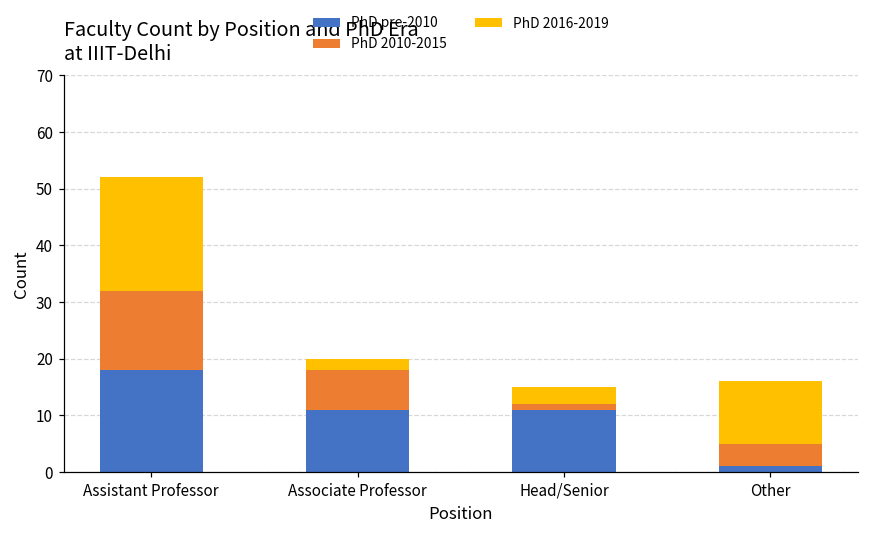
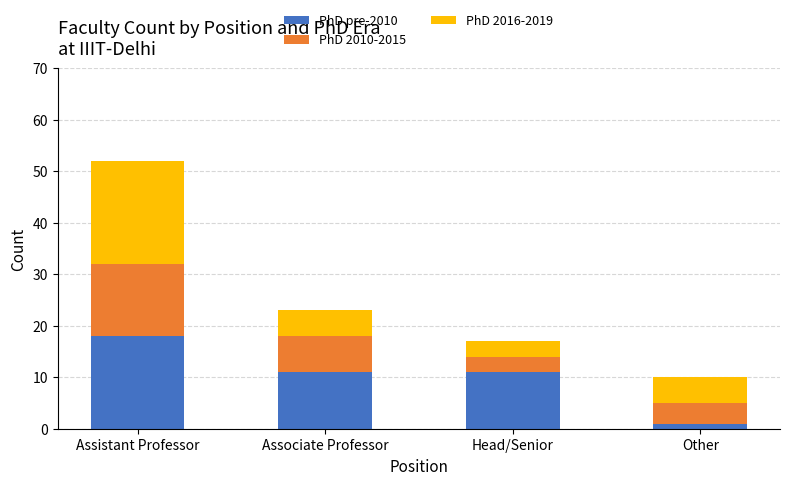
PhD 2016-2019, Associate Professor: 2 -> 5
PhD 2010-2015, Head/Senior: 1 -> 3
PhD 2016-2019, Other: 11 -> 5
